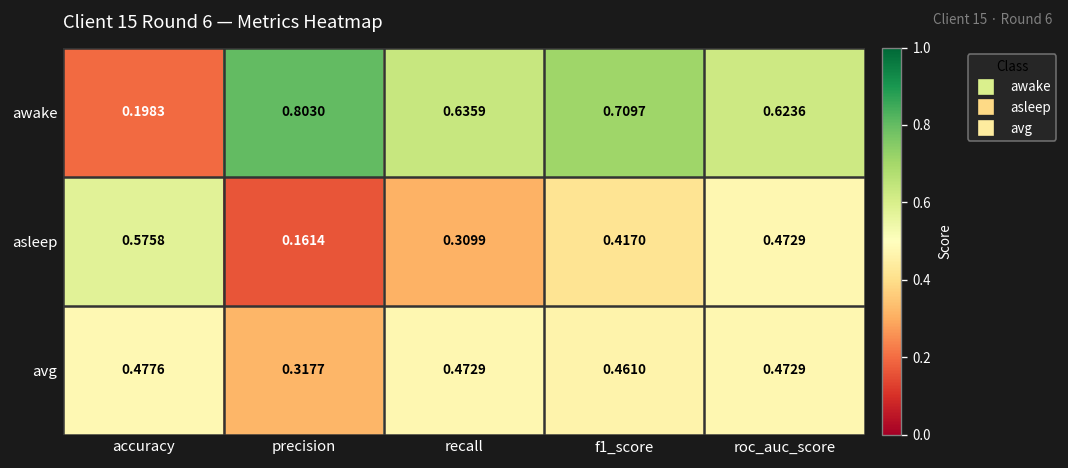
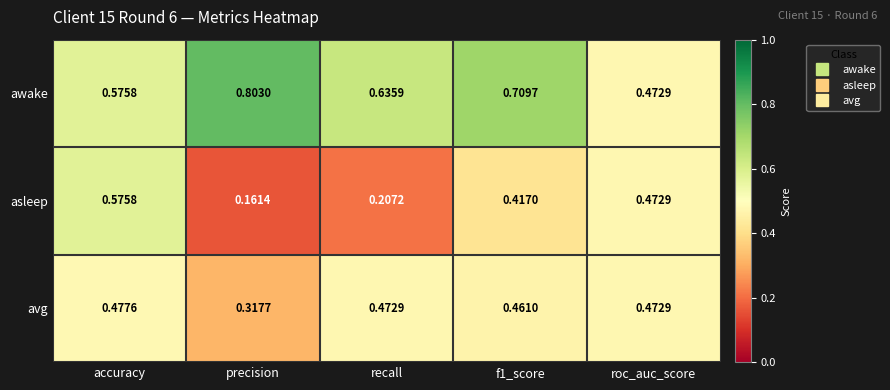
awake, accuracy: 0.1983 -> 0.5758
awake, roc_auc_score: 0.6236 -> 0.4729
asleep, recall: 0.3099 -> 0.2072
